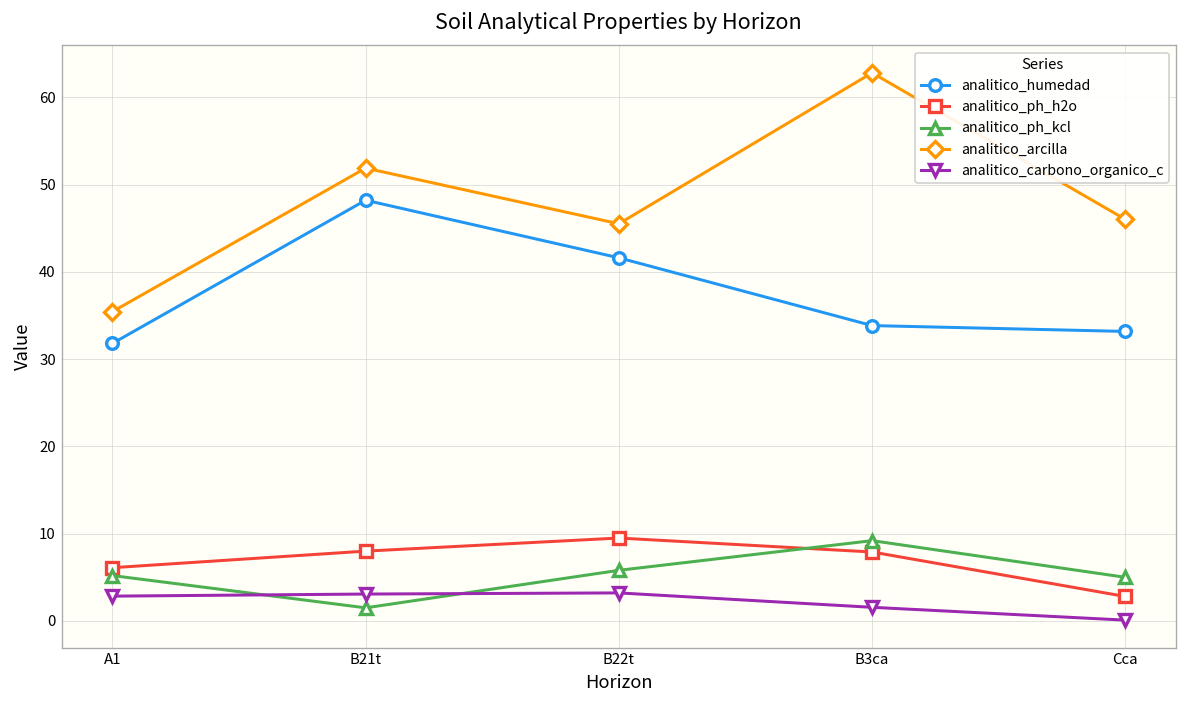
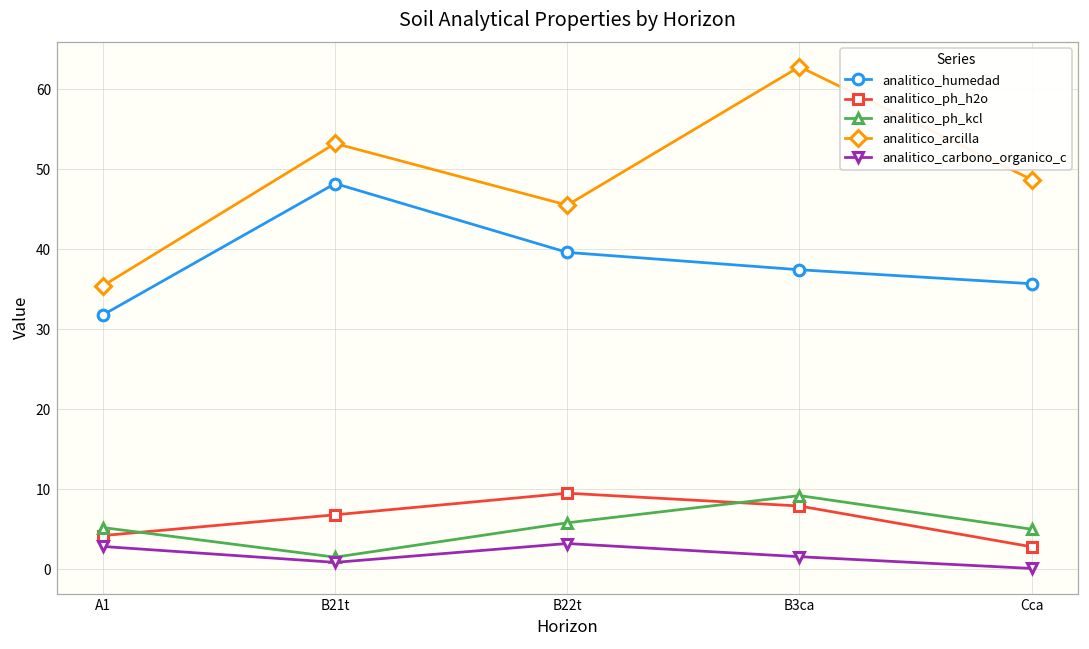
analitico_ph_h2o, A1: 6 -> 4
analitico_ph_h2o, B21t: 8 -> 7
analitico_arcilla, B21t: 52 -> 53
analitico_carbono_organico_c, B21t: 3 -> 1
analitico_humedad, B22t: 42 -> 40
analitico_humedad, B3ca: 34 -> 37
analitico_humedad, Cca: 33 -> 36
analitico_arcilla, Cca: 46 -> 49
